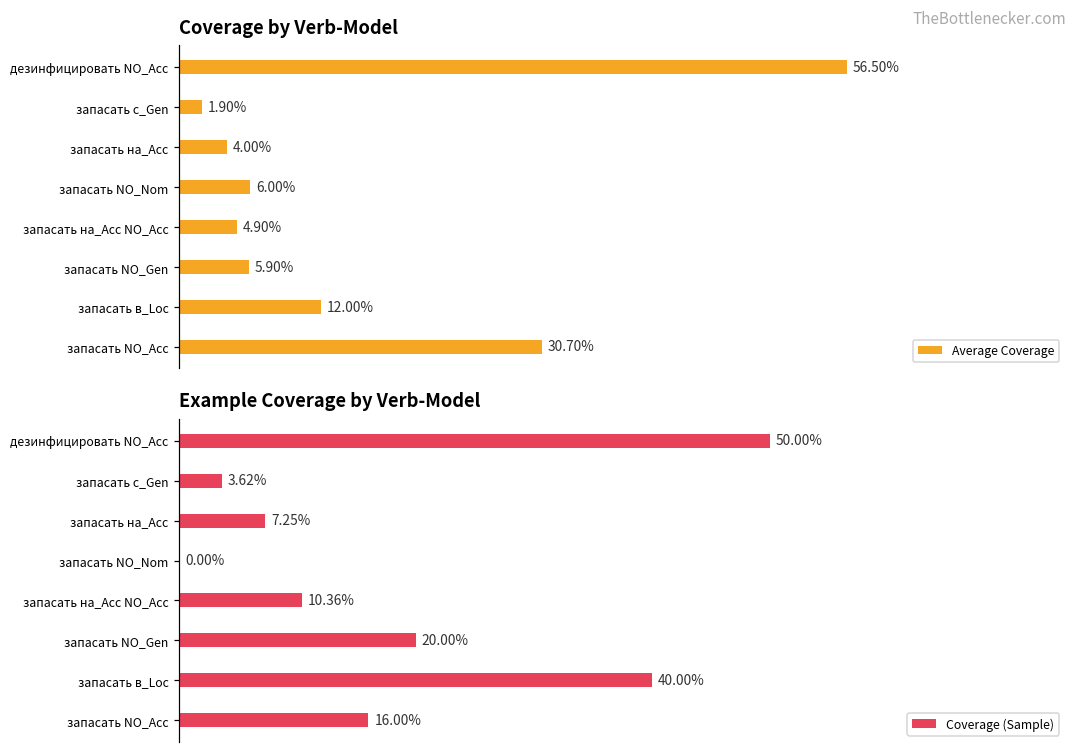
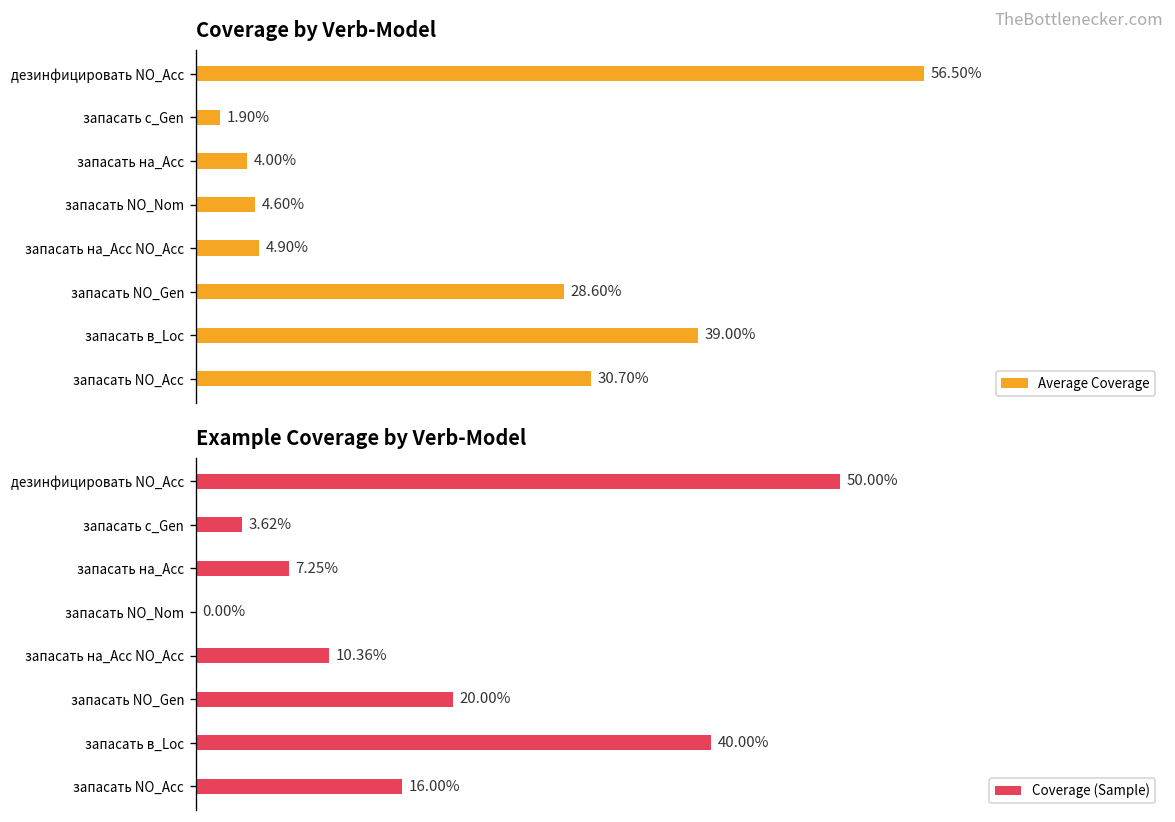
Coverage by Verb-Model, запасать NO_Nom: 6.00% -> 4.60%
Coverage by Verb-Model, запасать NO_Gen: 5.90% -> 28.60%
Coverage by Verb-Model, запасать в_Loc: 12.00% -> 39.00%
